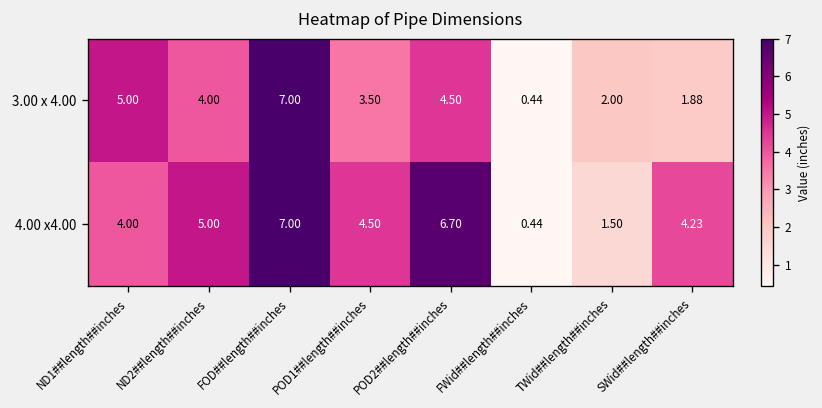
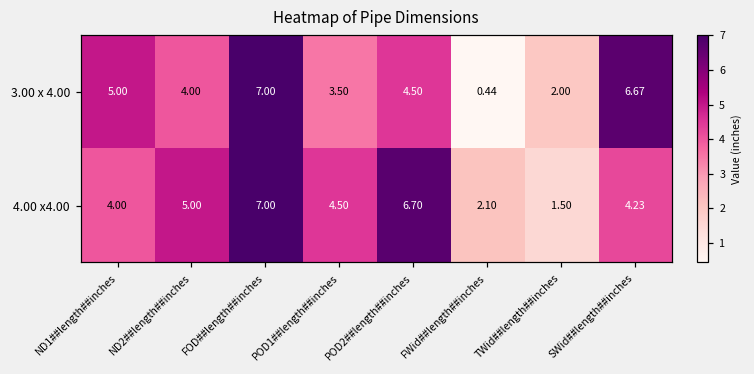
3.00 x 4.00, SWid##length##inches: 1.88 -> 6.67
4.00 x4.00, FWid##length##inches: 0.44 -> 2.10
